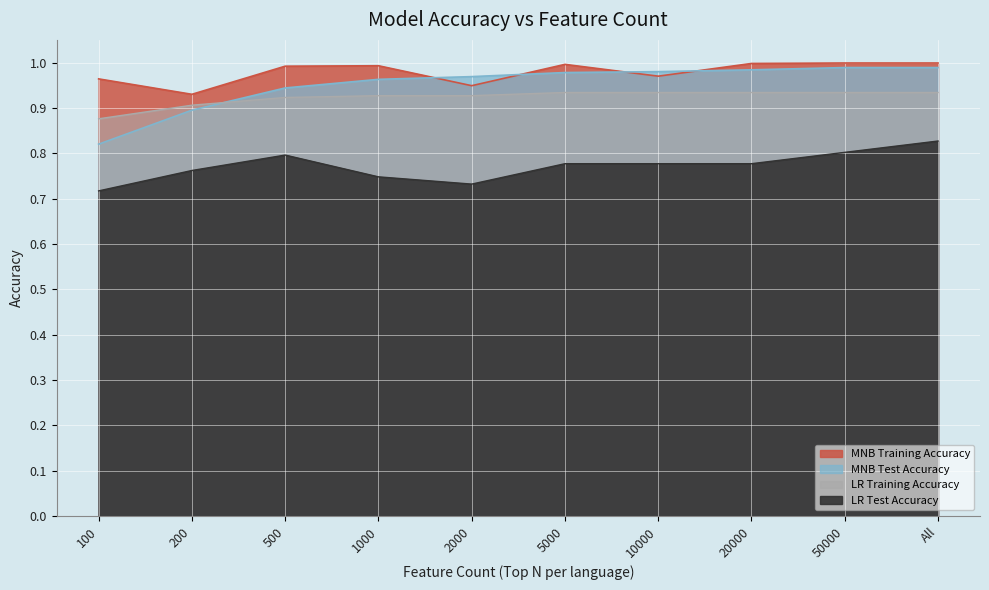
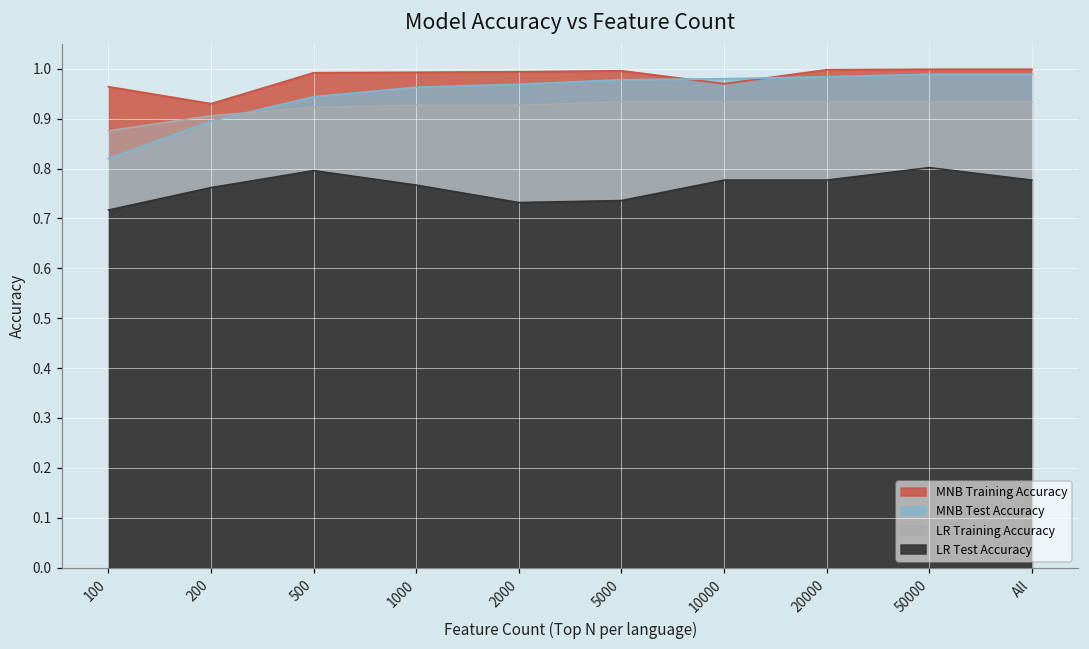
LR Test Accuracy, 1000: 0.75 -> 0.77
MNB Training Accuracy, 2000: 0.95 -> 0.99
LR Test Accuracy, 5000: 0.78 -> 0.74
LR Test Accuracy, All: 0.83 -> 0.78
